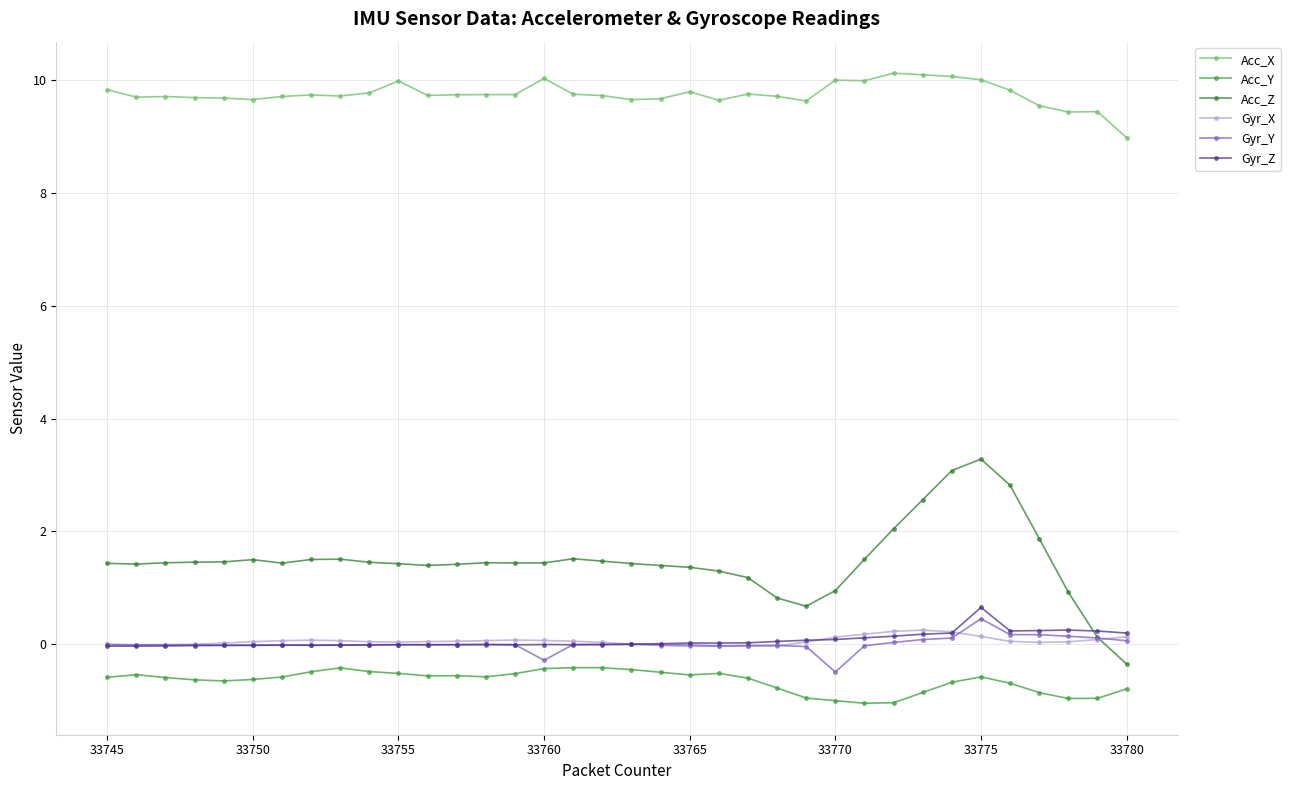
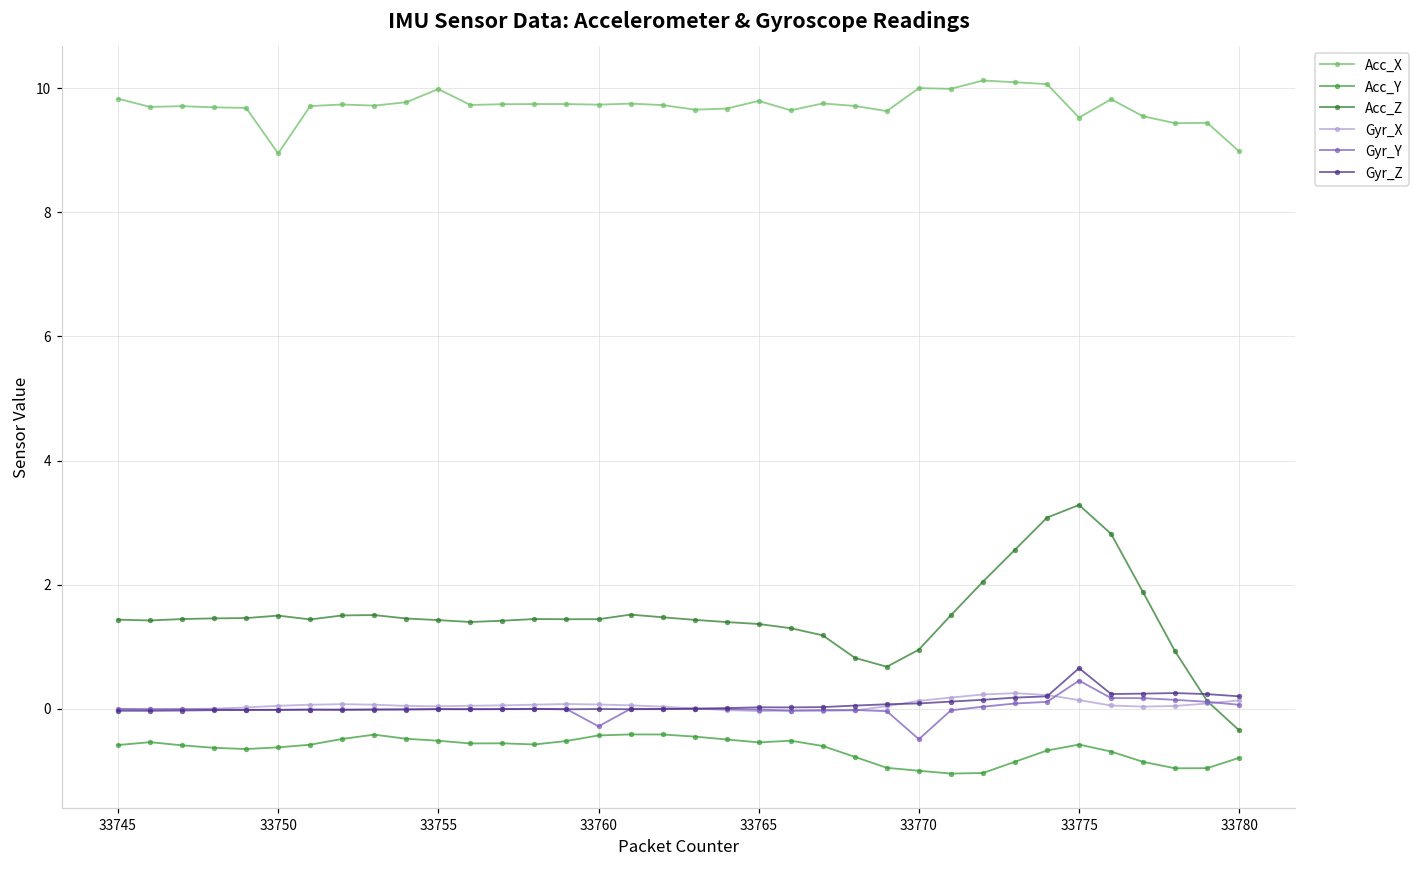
Acc_X, 33750: 9.7 -> 9.0
Acc_X, 33760: 10.0 -> 9.7
Acc_X, 33775: 10.0 -> 9.5
